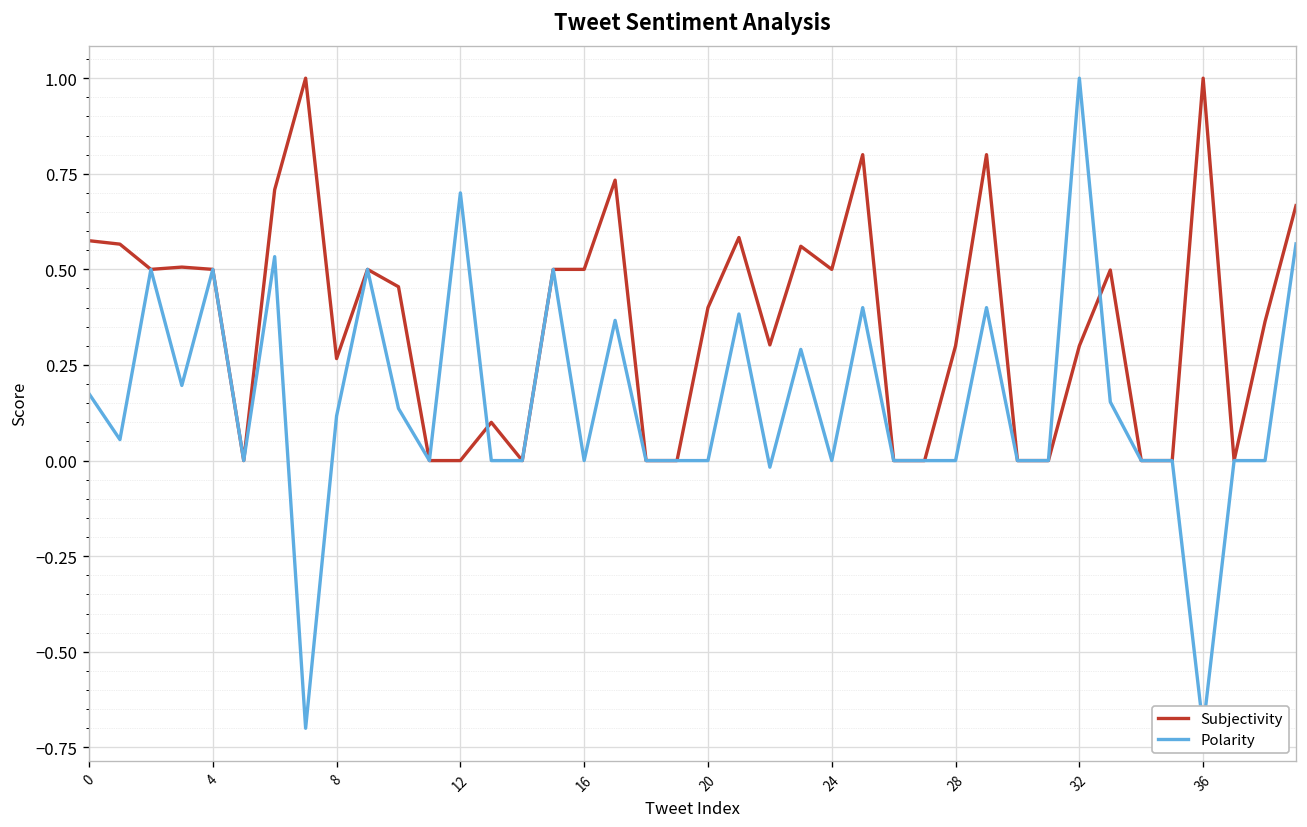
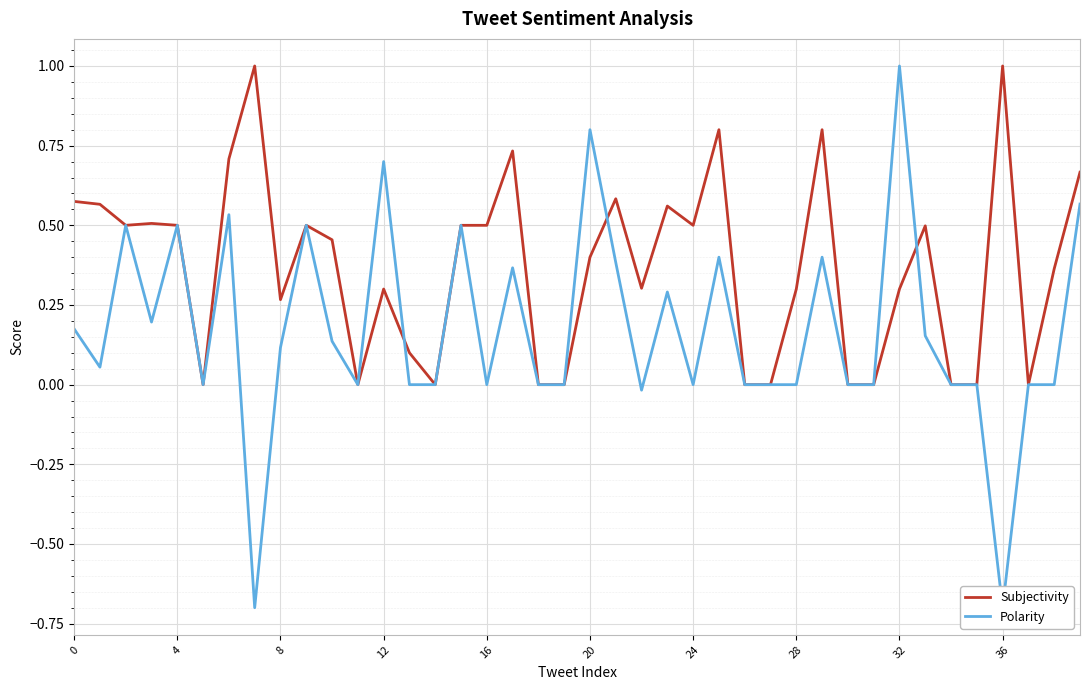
Subjectivity, 12: 0.0 -> 0.3
Polarity, 20: 0.0 -> 0.8
